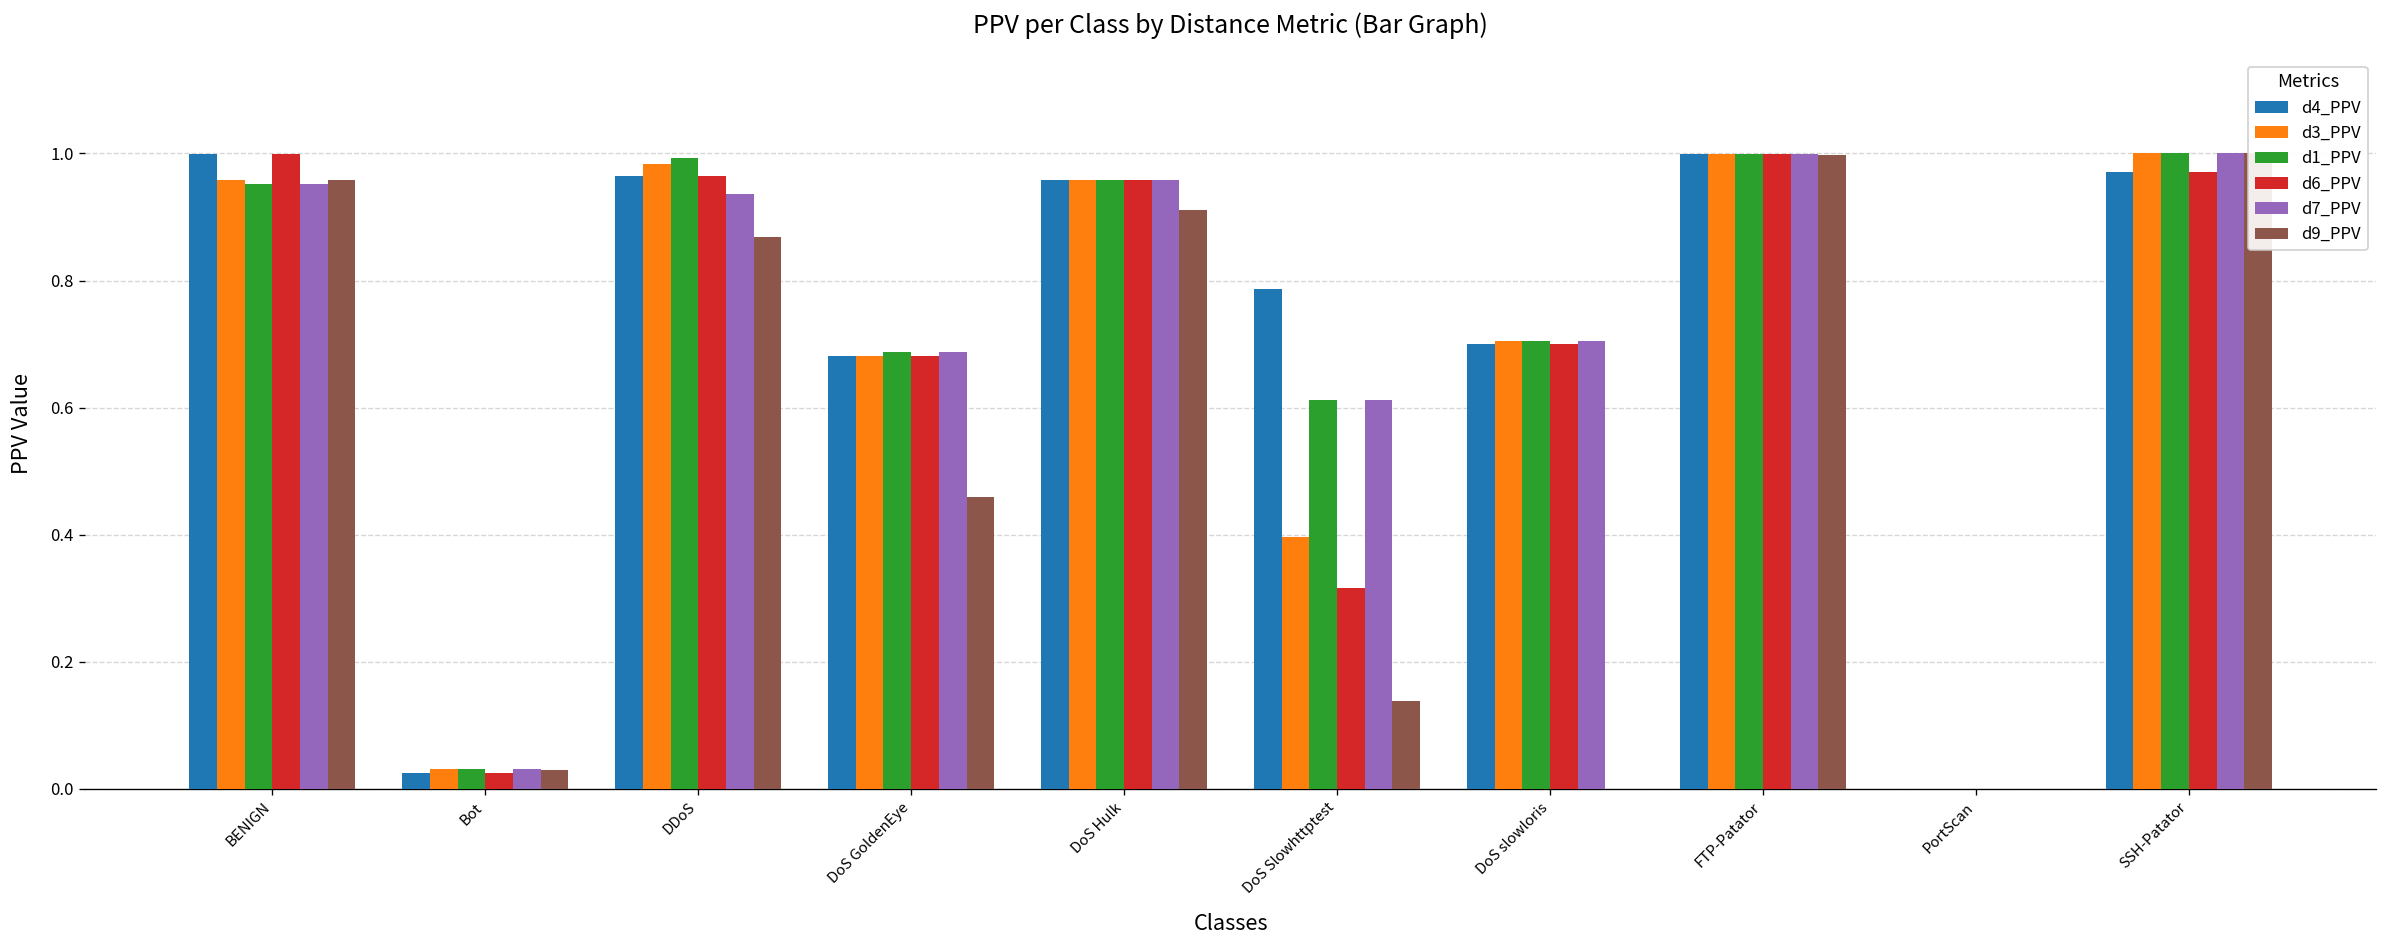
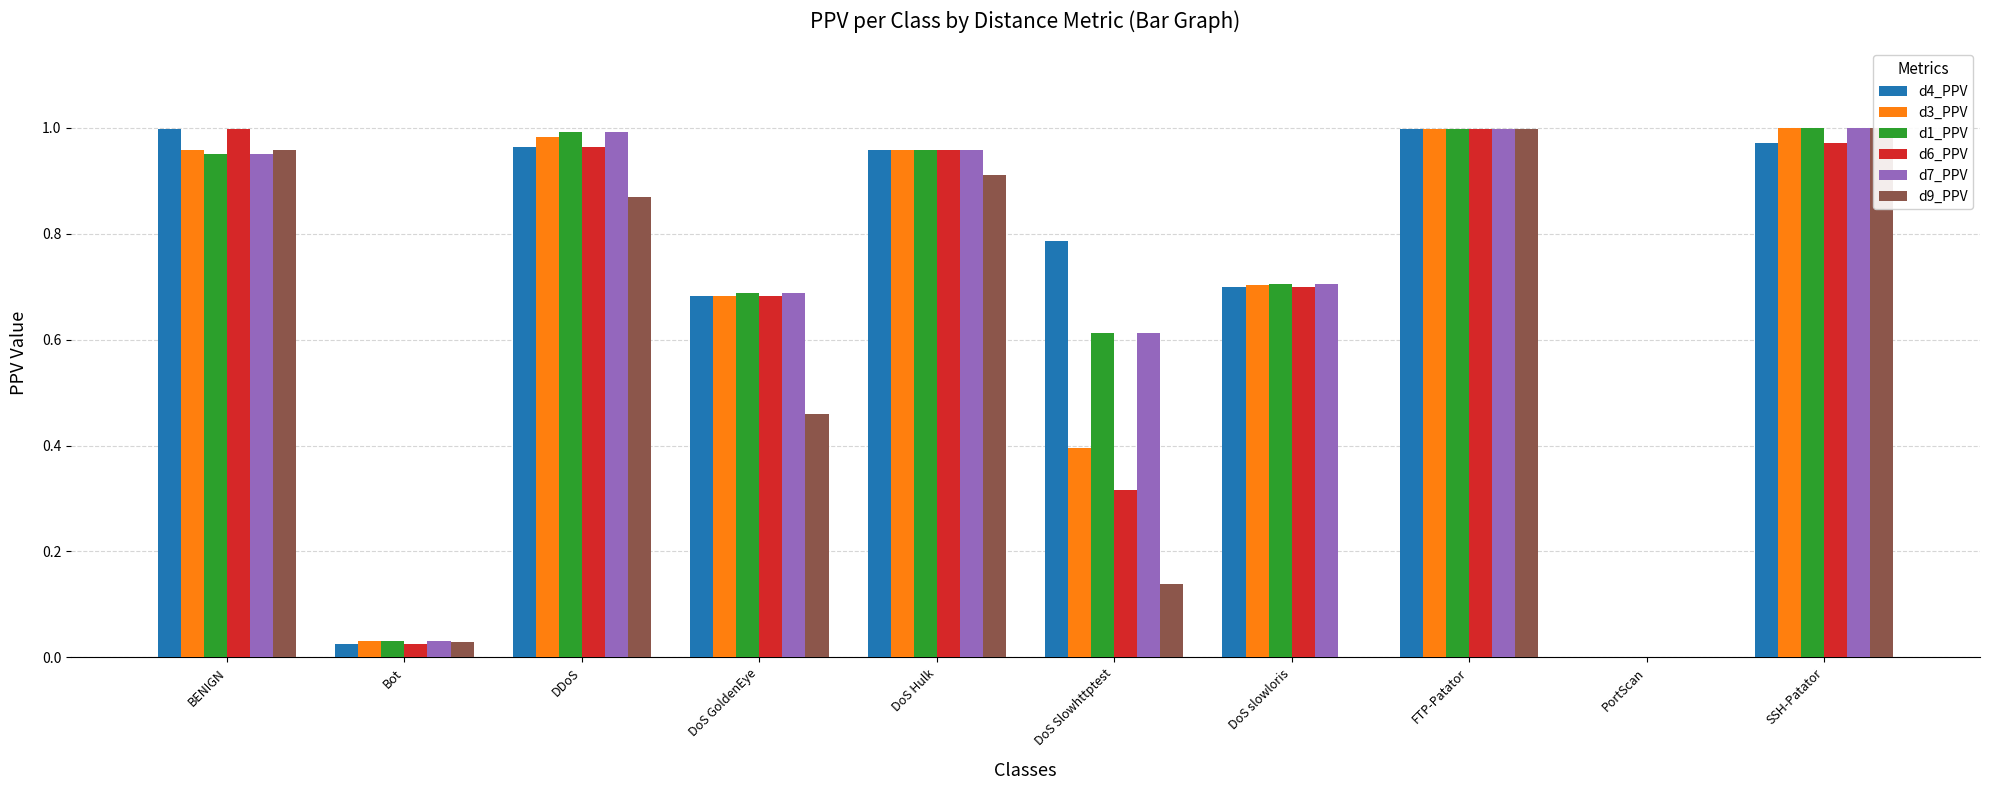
d7_PPV, DDoS: 0.94 -> 0.99
